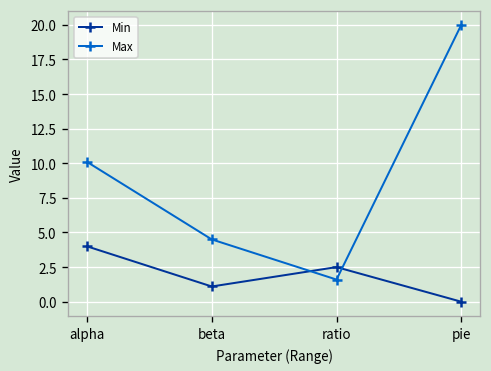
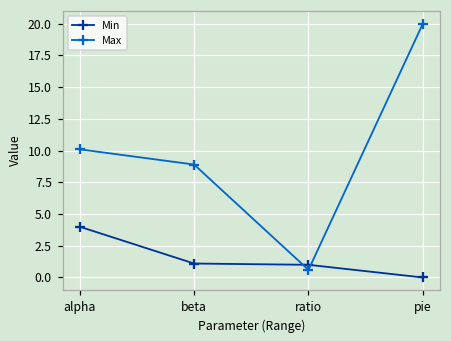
Max, beta: 4.5 -> 8.9
Min, ratio: 2.5 -> 1.0
Max, ratio: 1.6 -> 0.6
